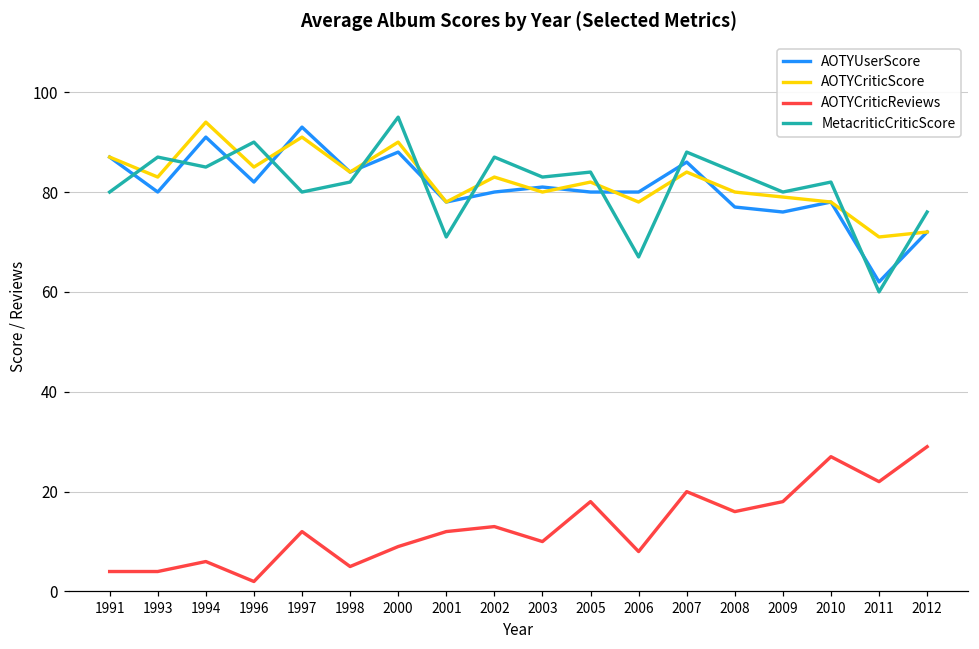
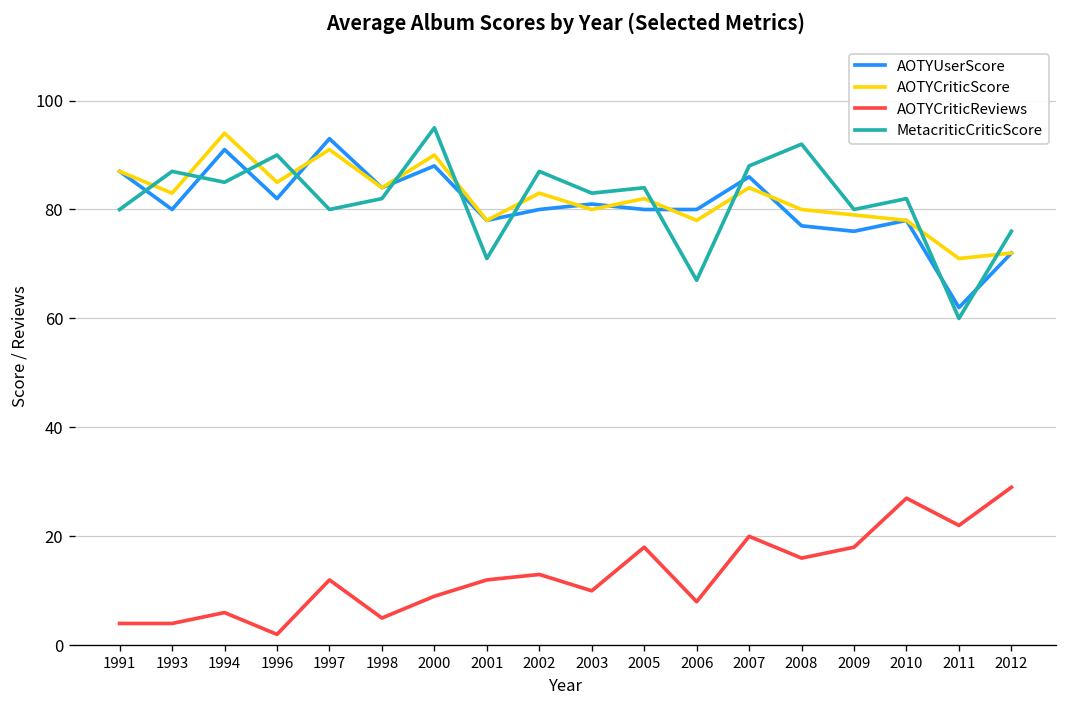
MetacriticCriticScore, 2008: 84 -> 92
